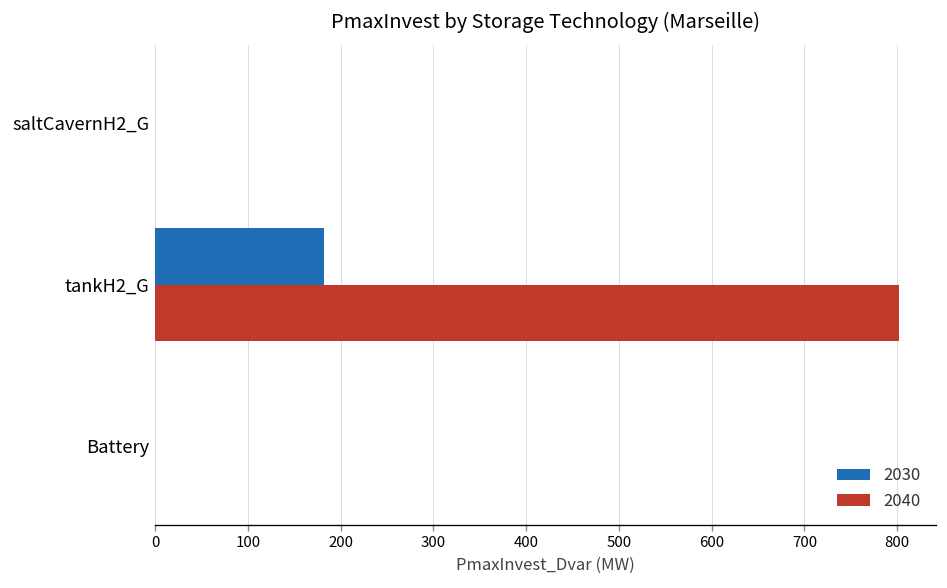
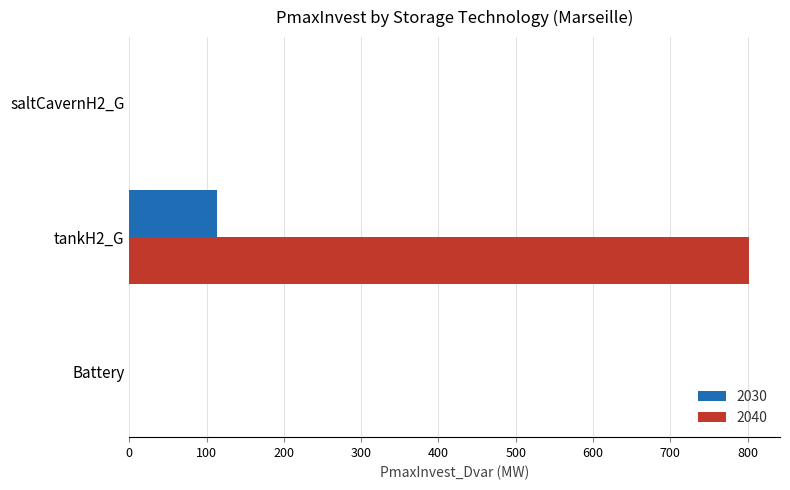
2030, tankH2_G: 180 -> 110
